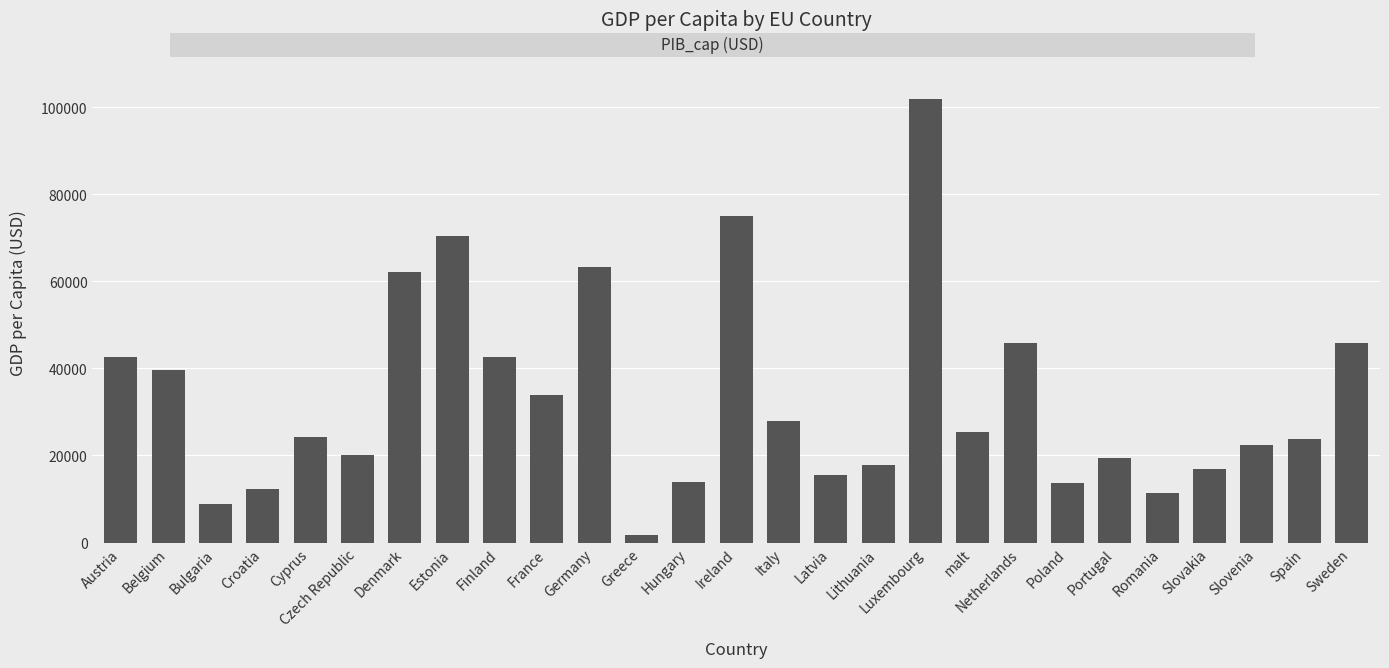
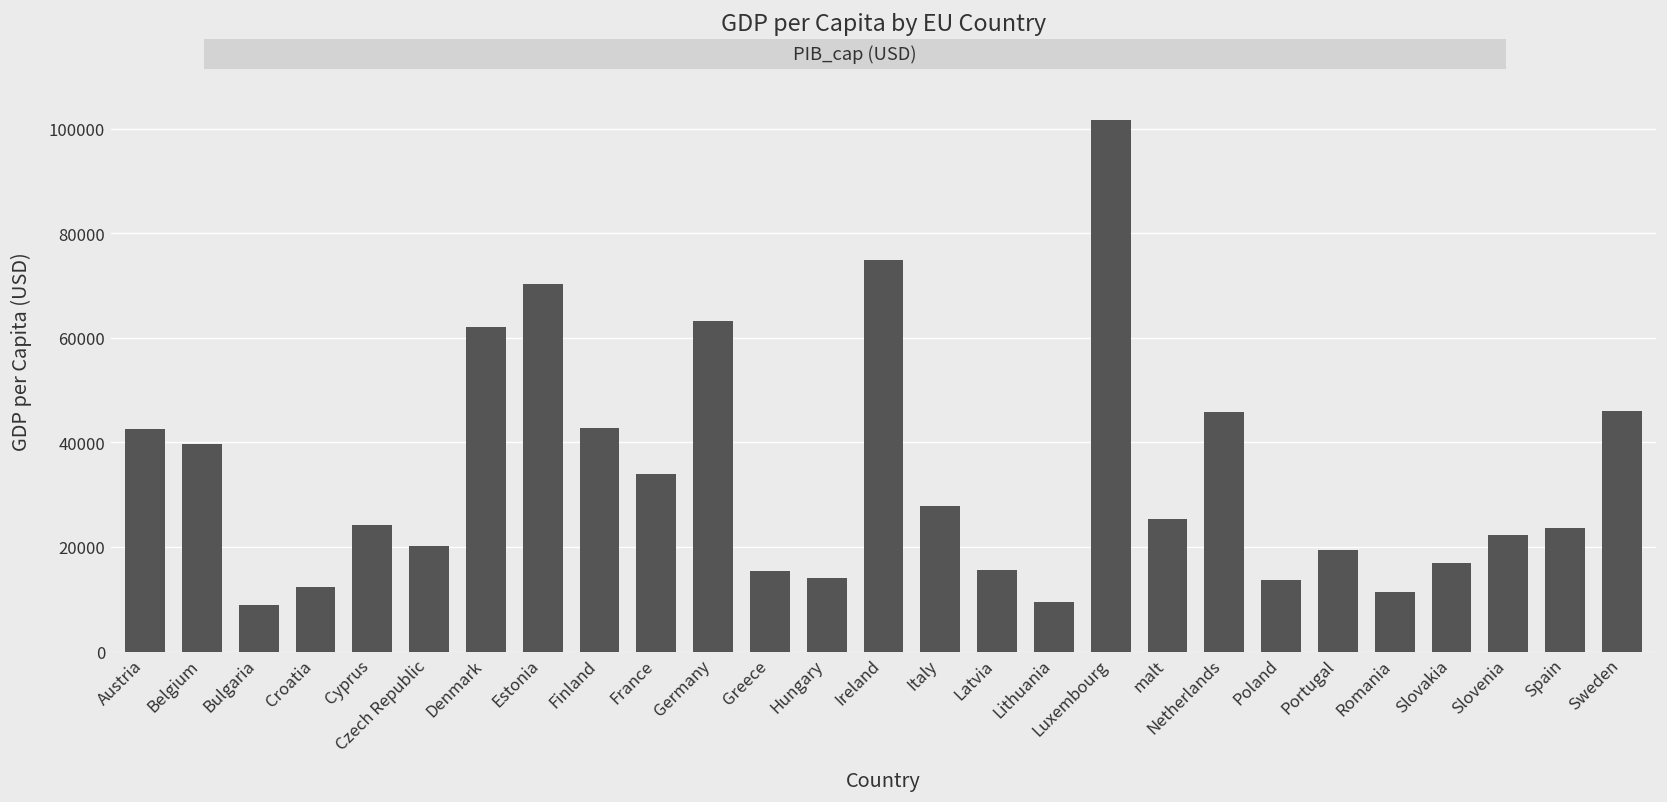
Greece: 2000 -> 15000
Lithuania: 18000 -> 9000
